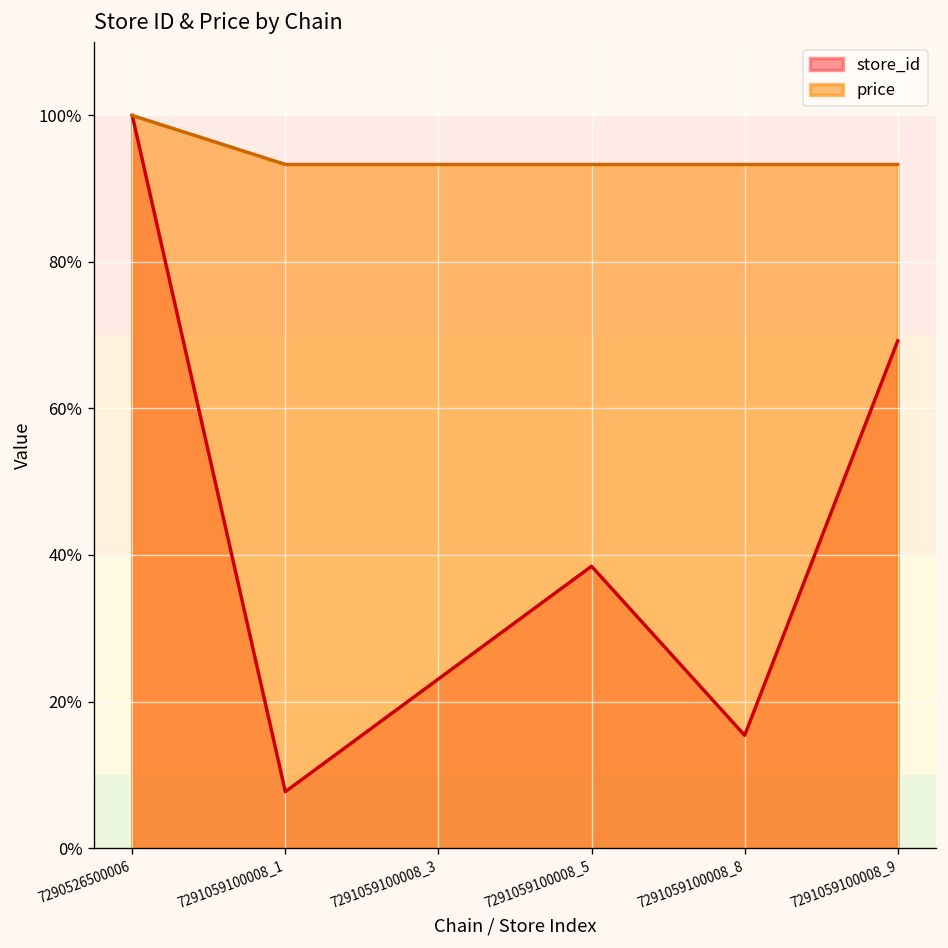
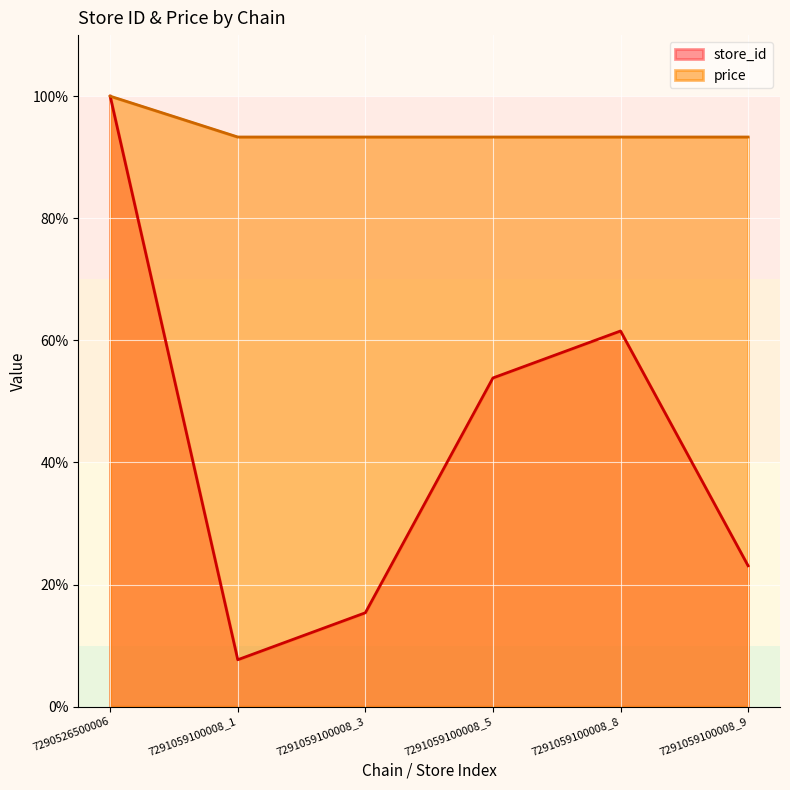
store_id, 7291059100008_3: 23% -> 15%
store_id, 7291059100008_5: 38% -> 54%
store_id, 7291059100008_8: 15% -> 62%
store_id, 7291059100008_9: 69% -> 23%
